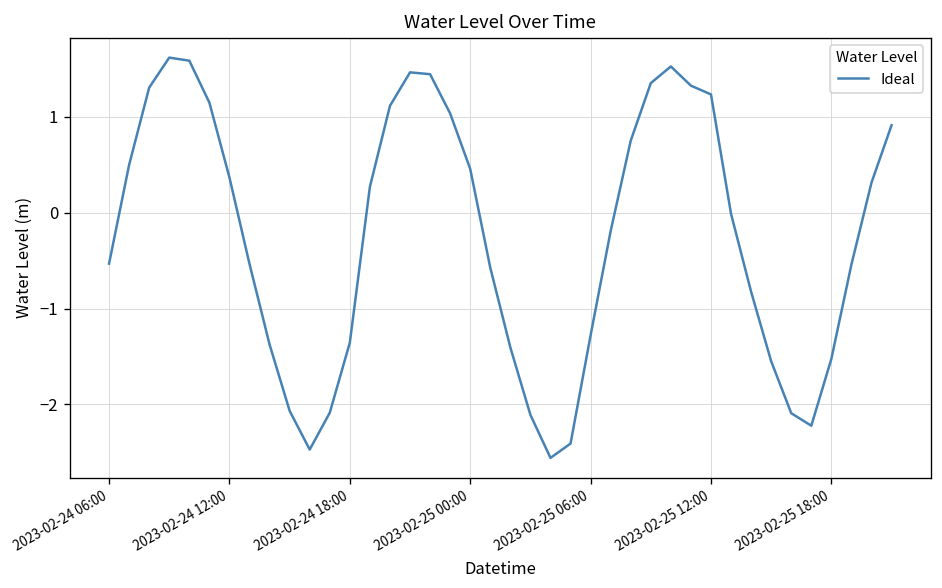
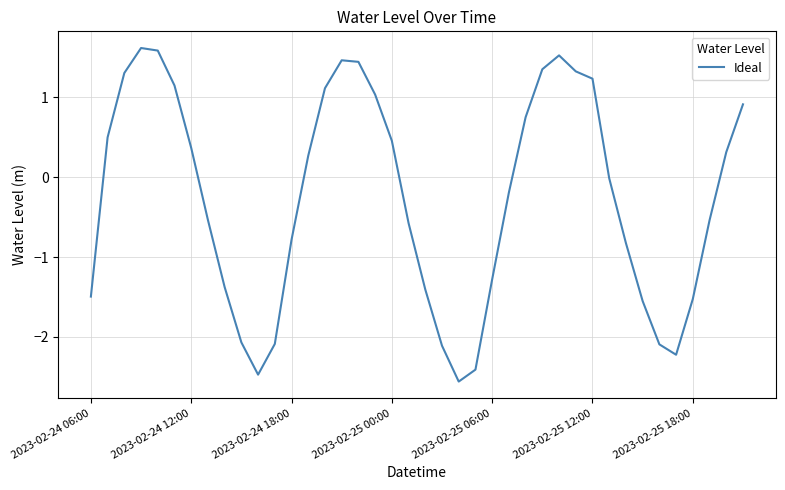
2023-02-24 06:00: -0.5 -> -1.5
2023-02-24 18:00: -1.4 -> -0.8
